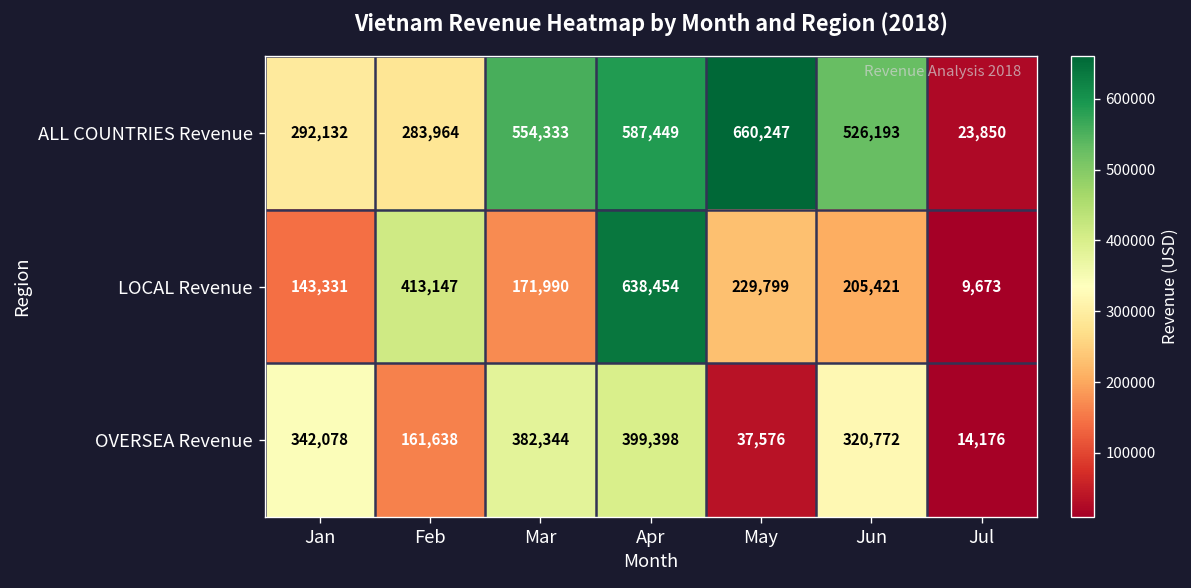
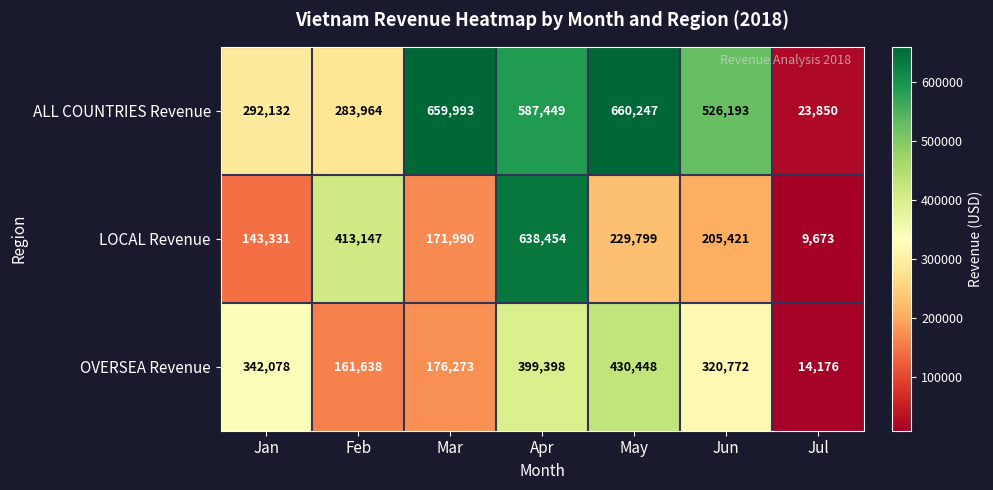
ALL COUNTRIES Revenue, Mar: 554,333 -> 659,993
OVERSEA Revenue, Mar: 382,344 -> 176,273
OVERSEA Revenue, May: 37,576 -> 430,448
